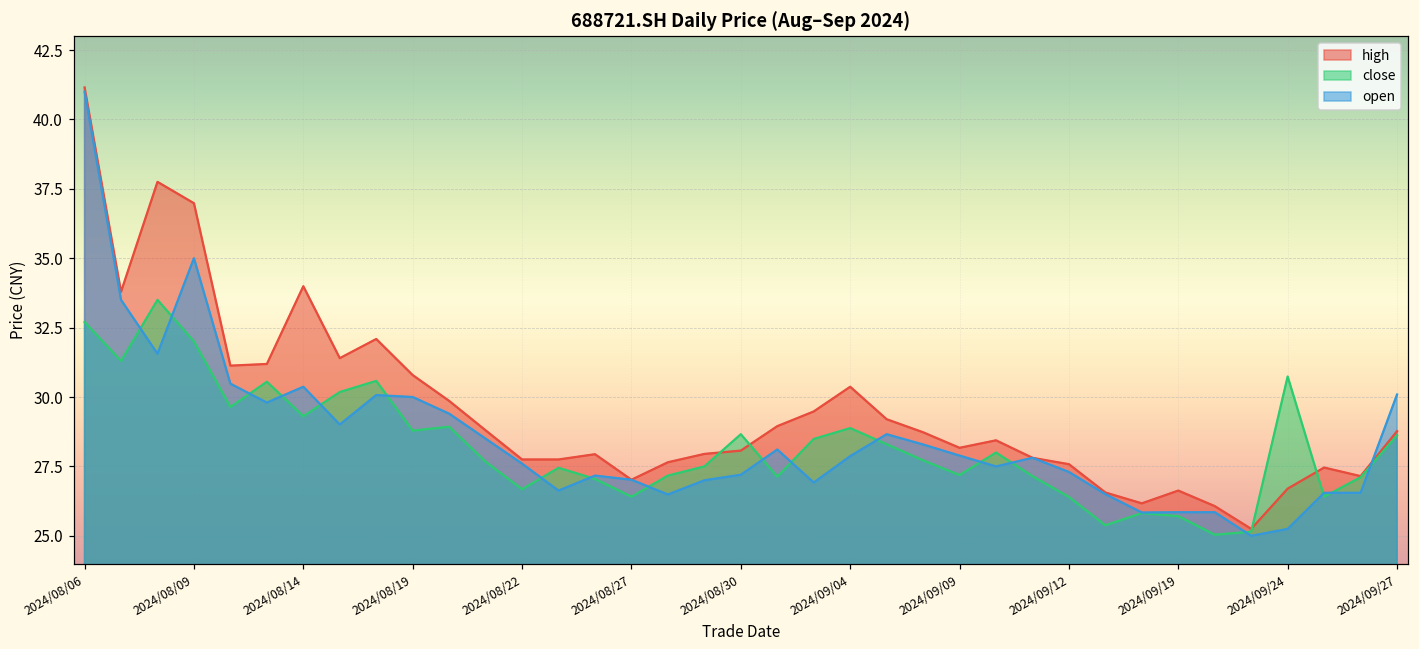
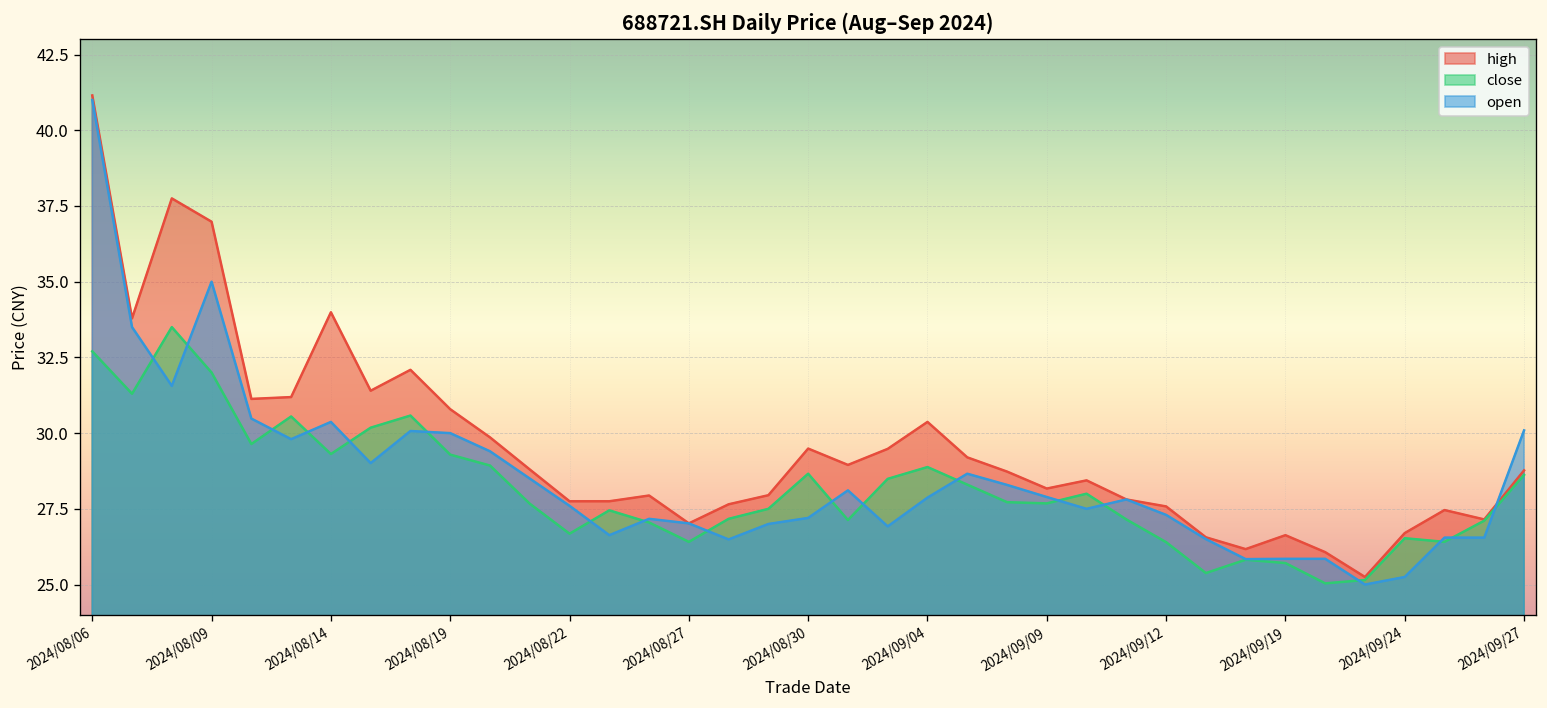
close, 2024/08/19: 28.8 -> 29.3
high, 2024/08/30: 28.1 -> 29.5
close, 2024/09/09: 27.2 -> 27.7
close, 2024/09/24: 30.7 -> 26.5
